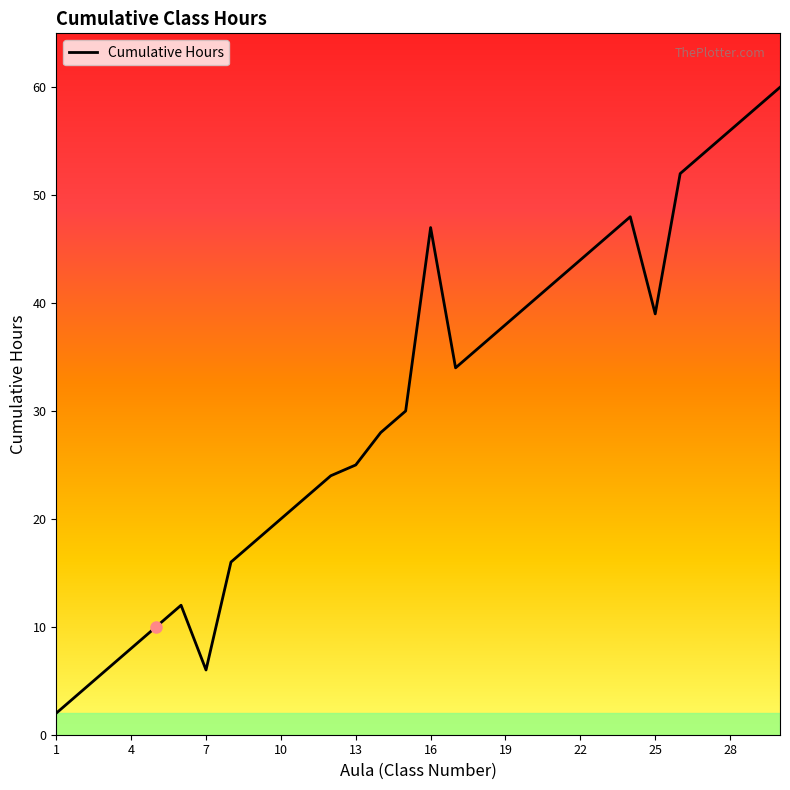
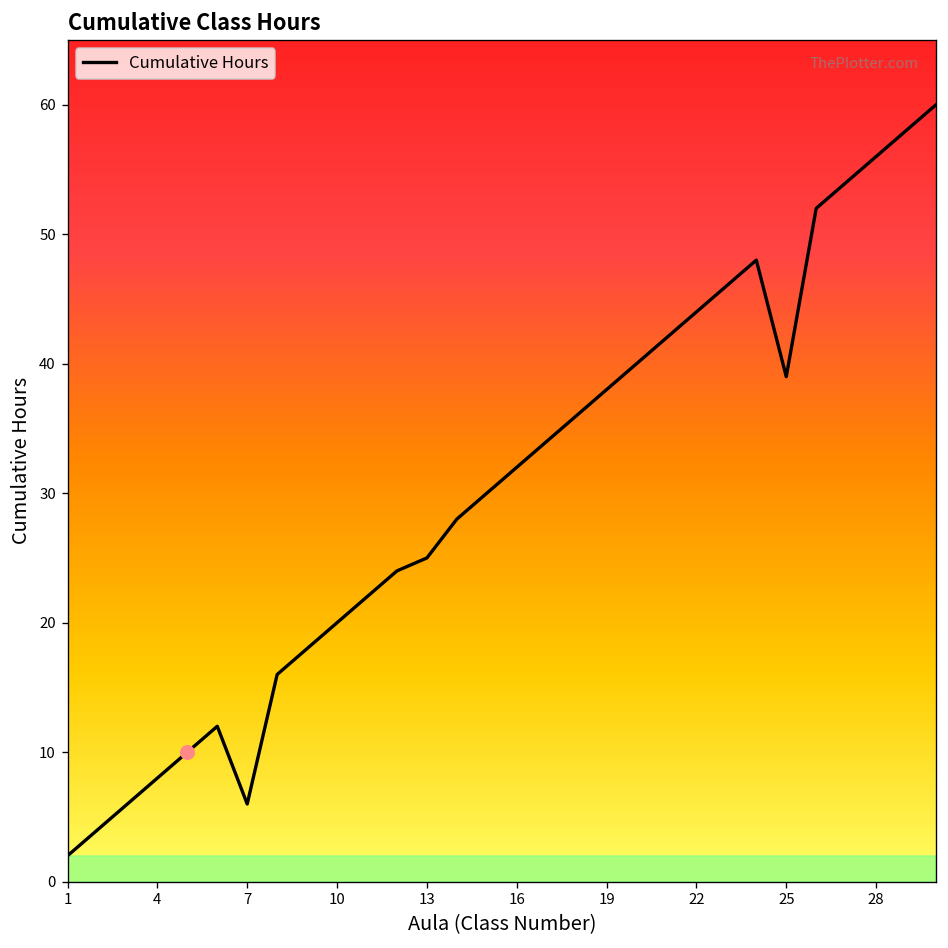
Cumulative Hours, 16: 47 -> 32
